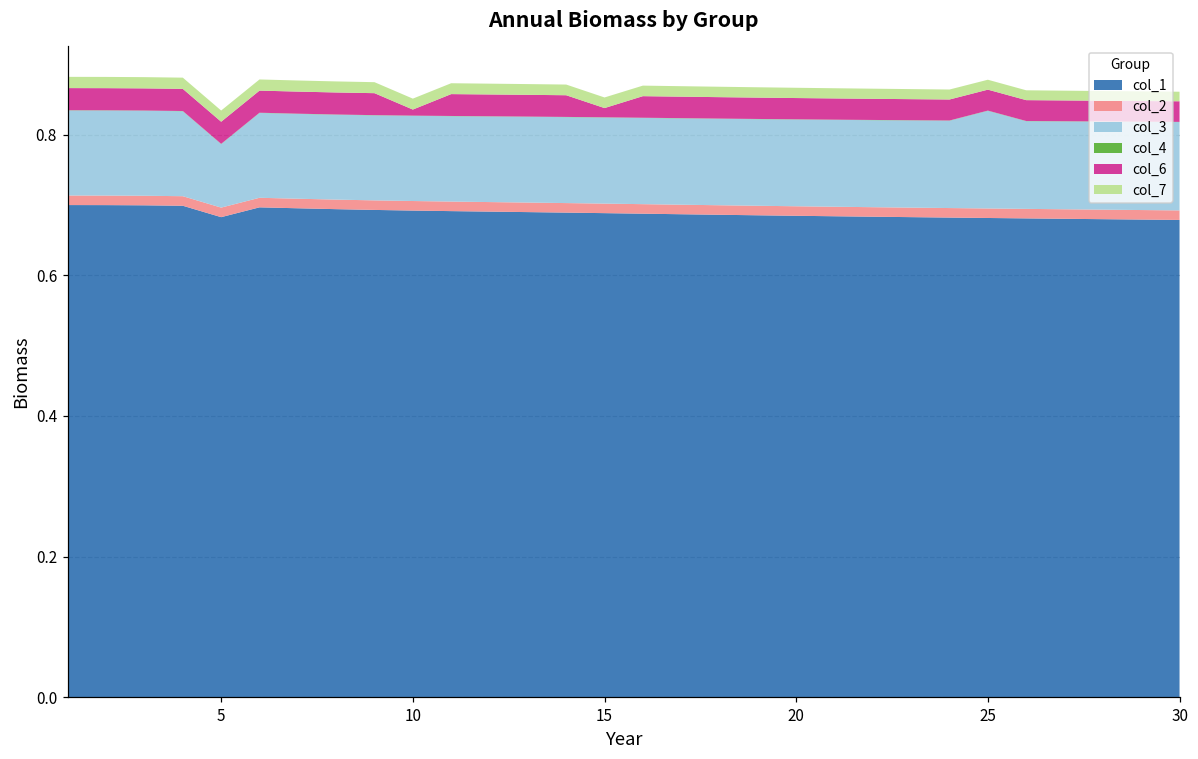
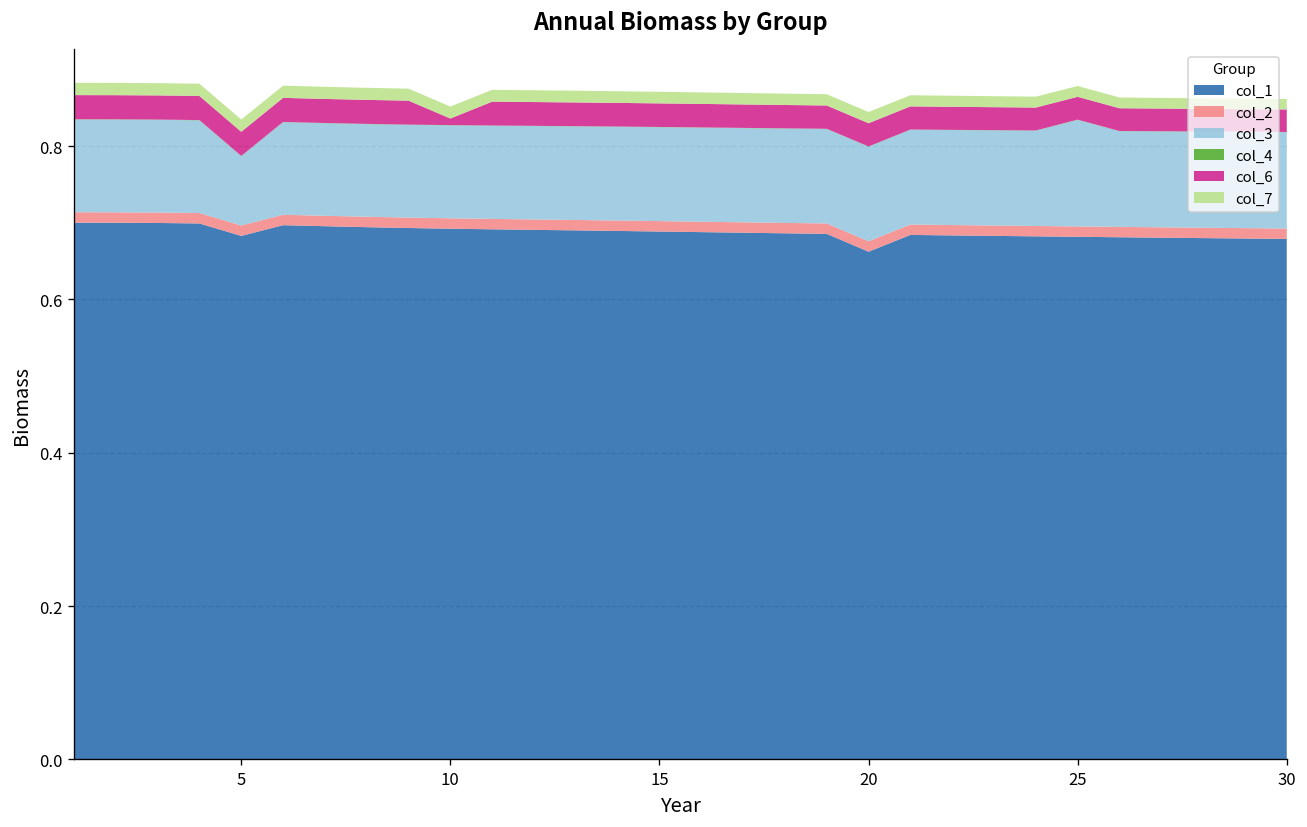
col_6, 15: 0.01 -> 0.03
col_1, 20: 0.68 -> 0.66
